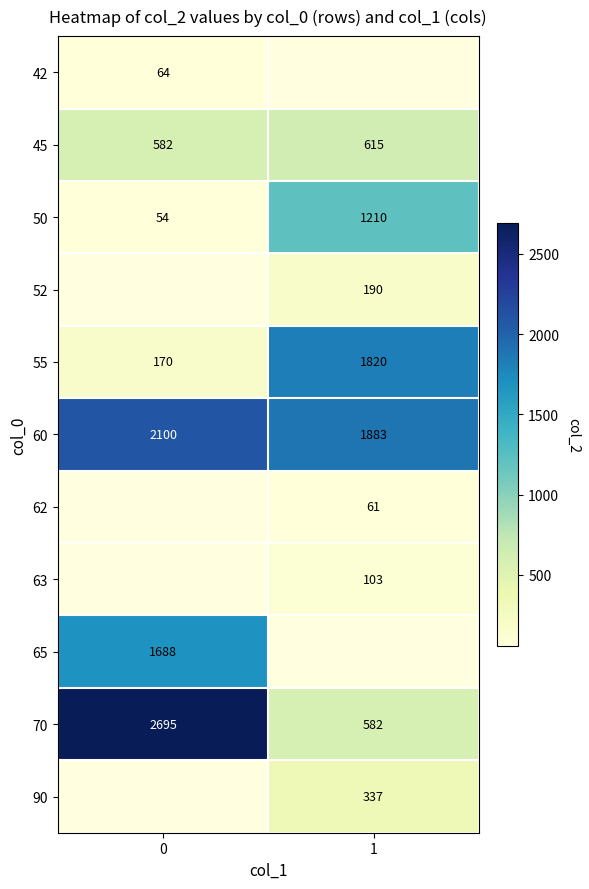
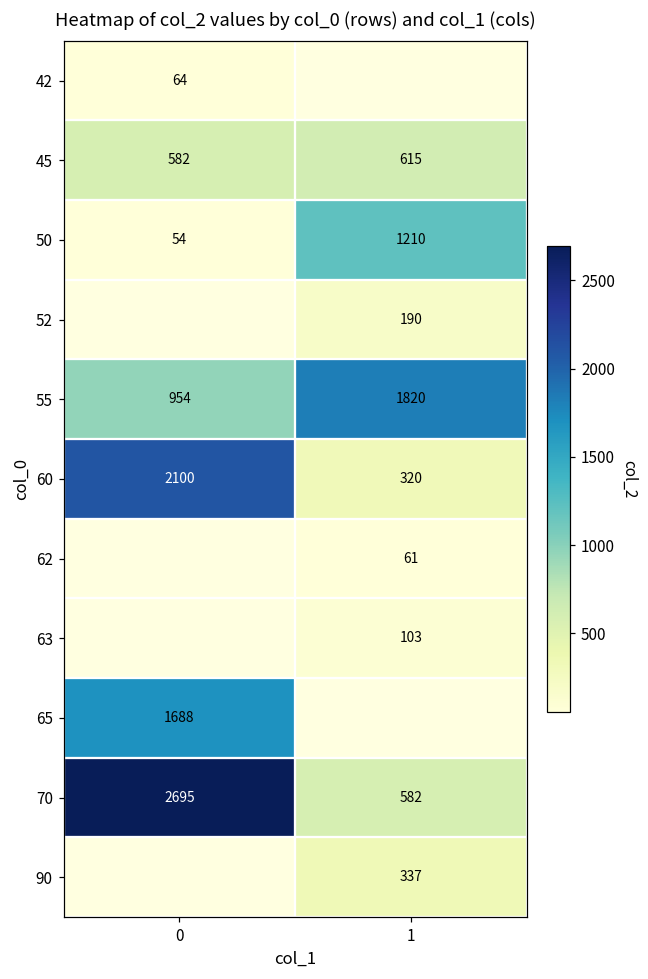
55, 0: 170 -> 954
60, 1: 1883 -> 320
